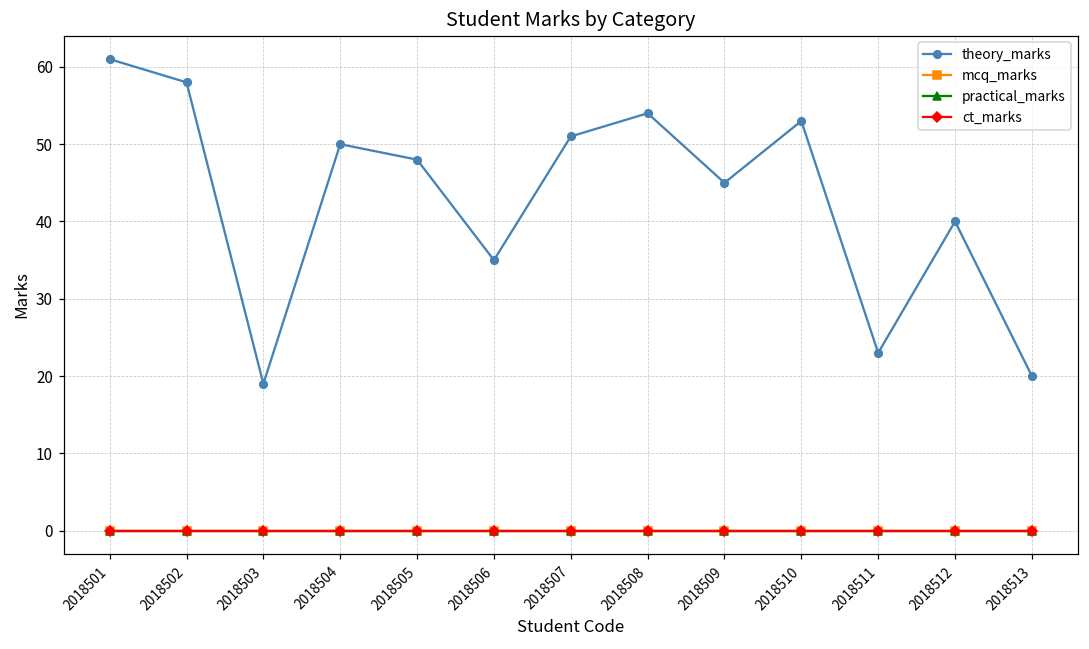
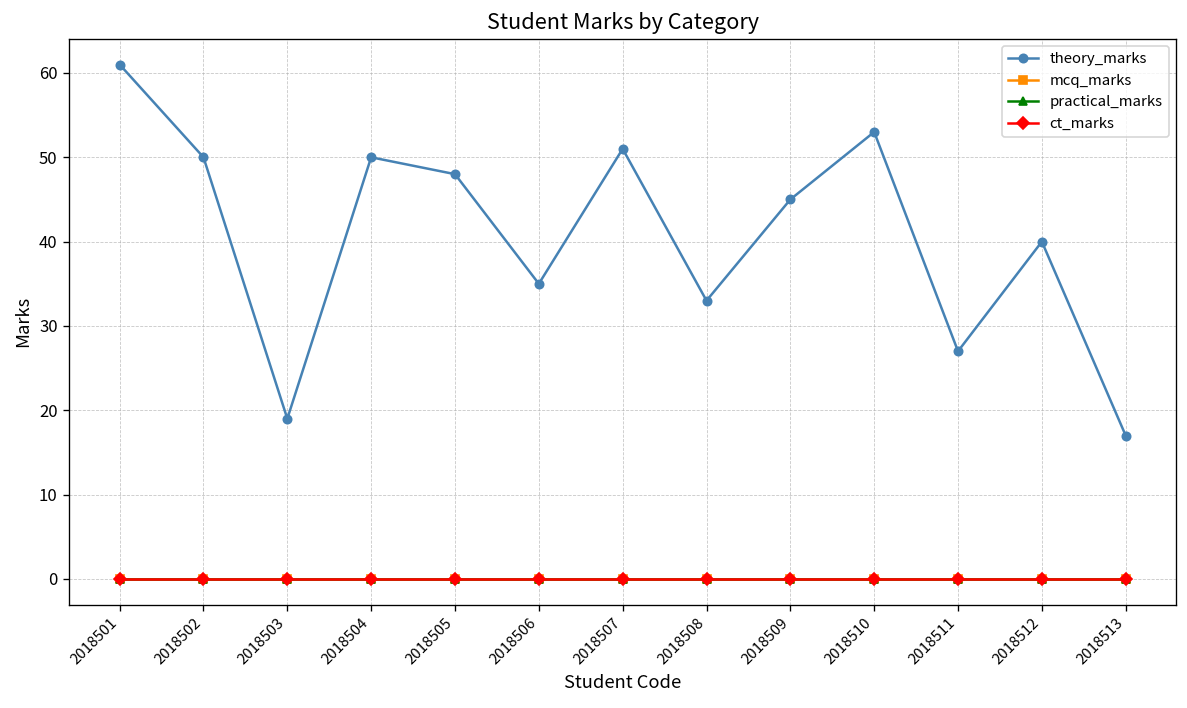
theory_marks, 2018502: 58 -> 50
theory_marks, 2018508: 54 -> 33
theory_marks, 2018511: 23 -> 27
theory_marks, 2018513: 20 -> 17
